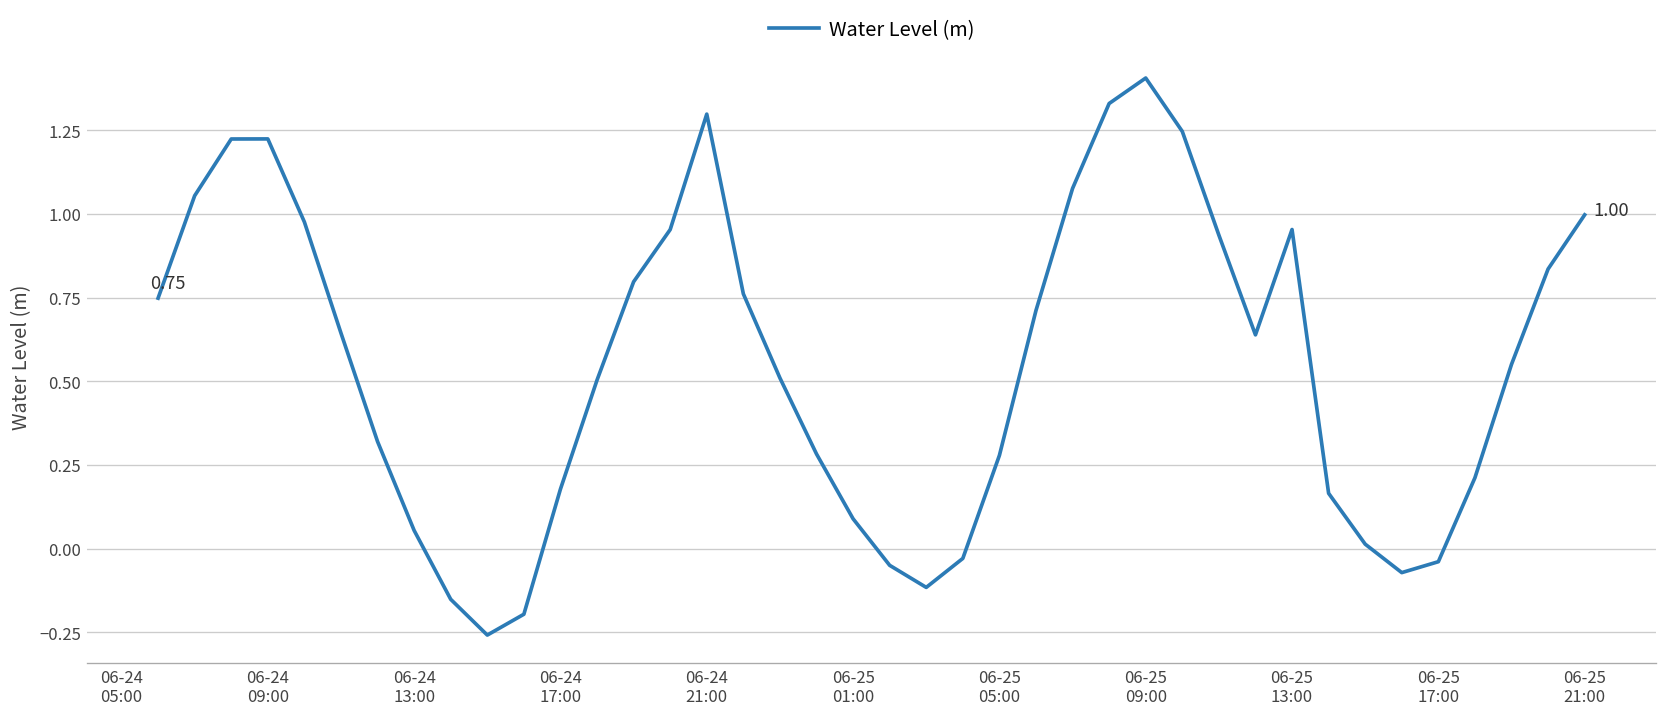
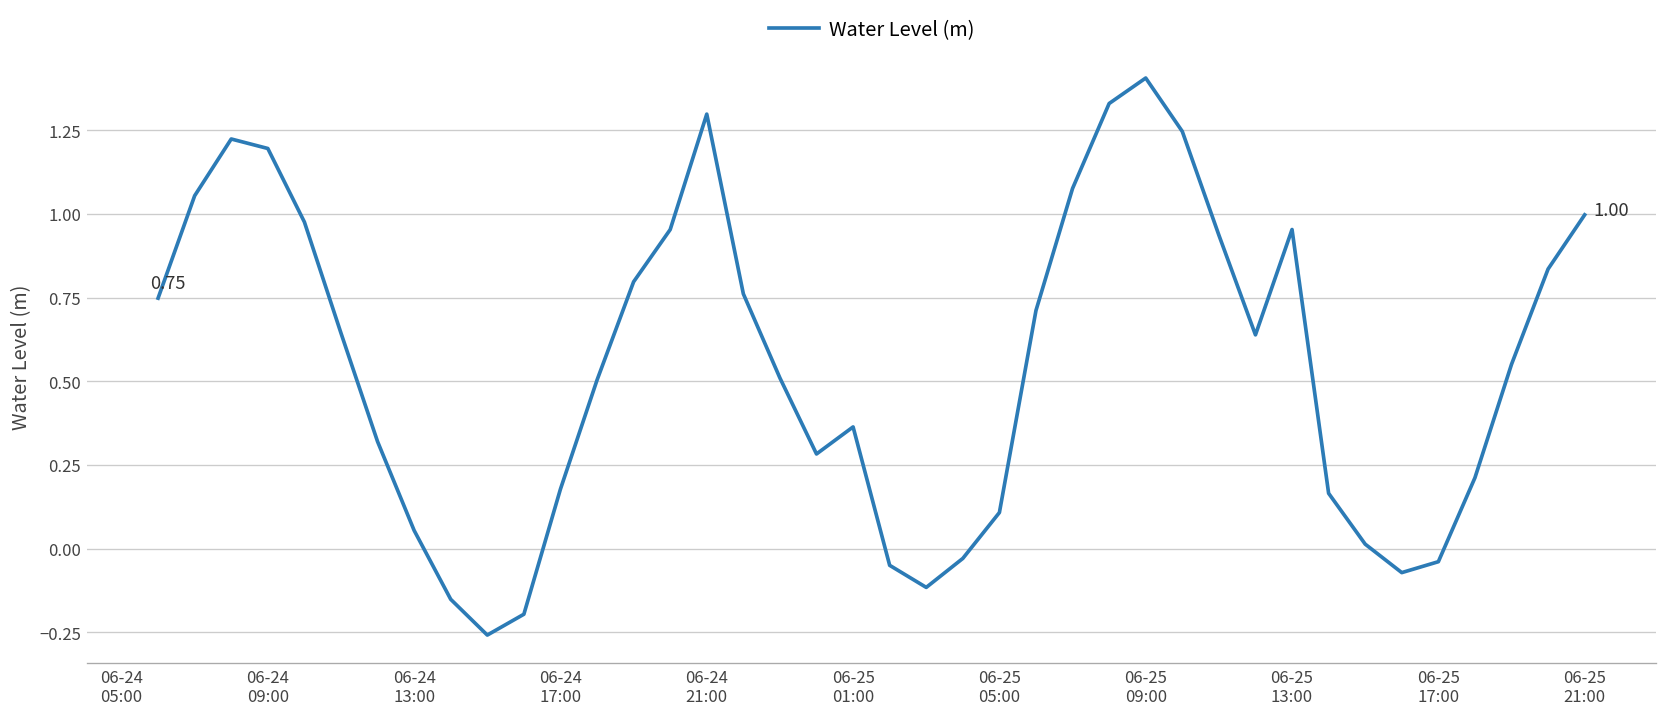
06-24 09:00: 1.22 -> 1.20
06-25 01:00: 0.09 -> 0.36
06-25 05:00: 0.28 -> 0.11
